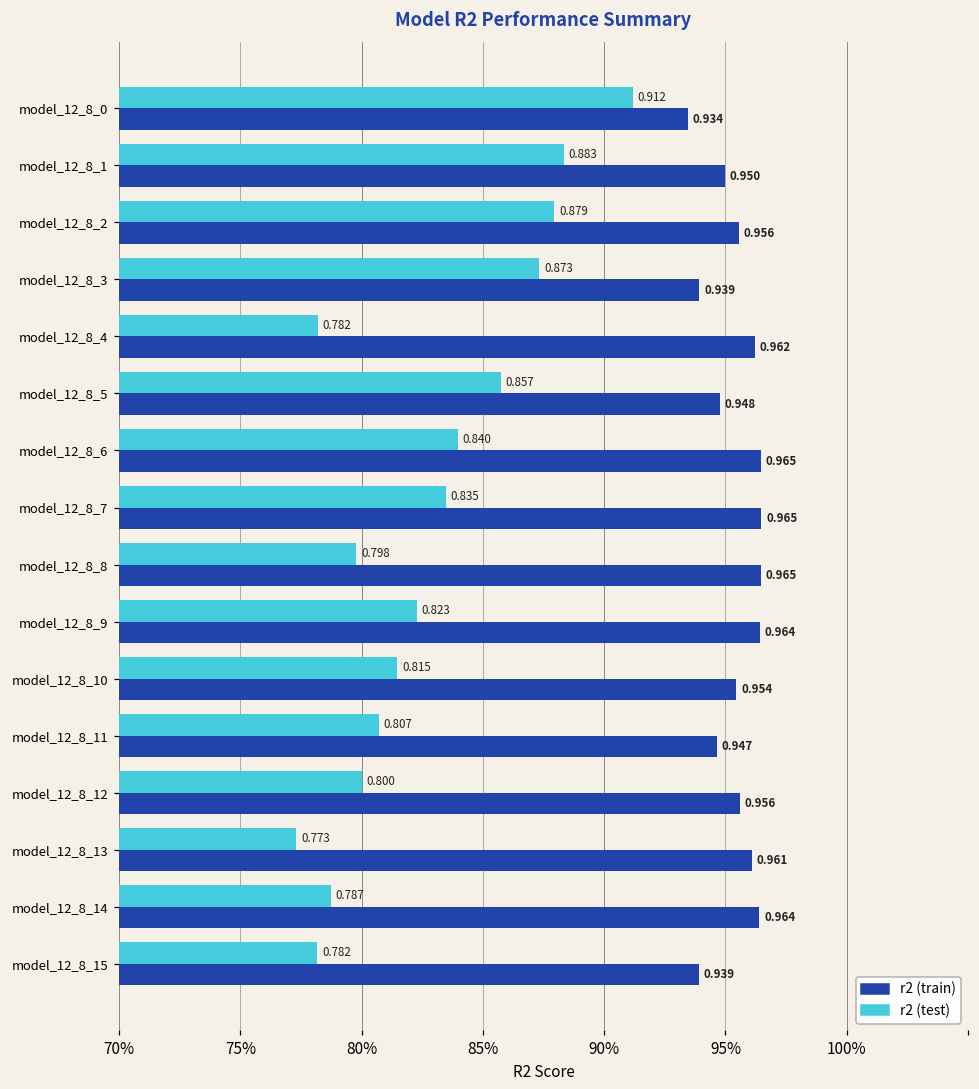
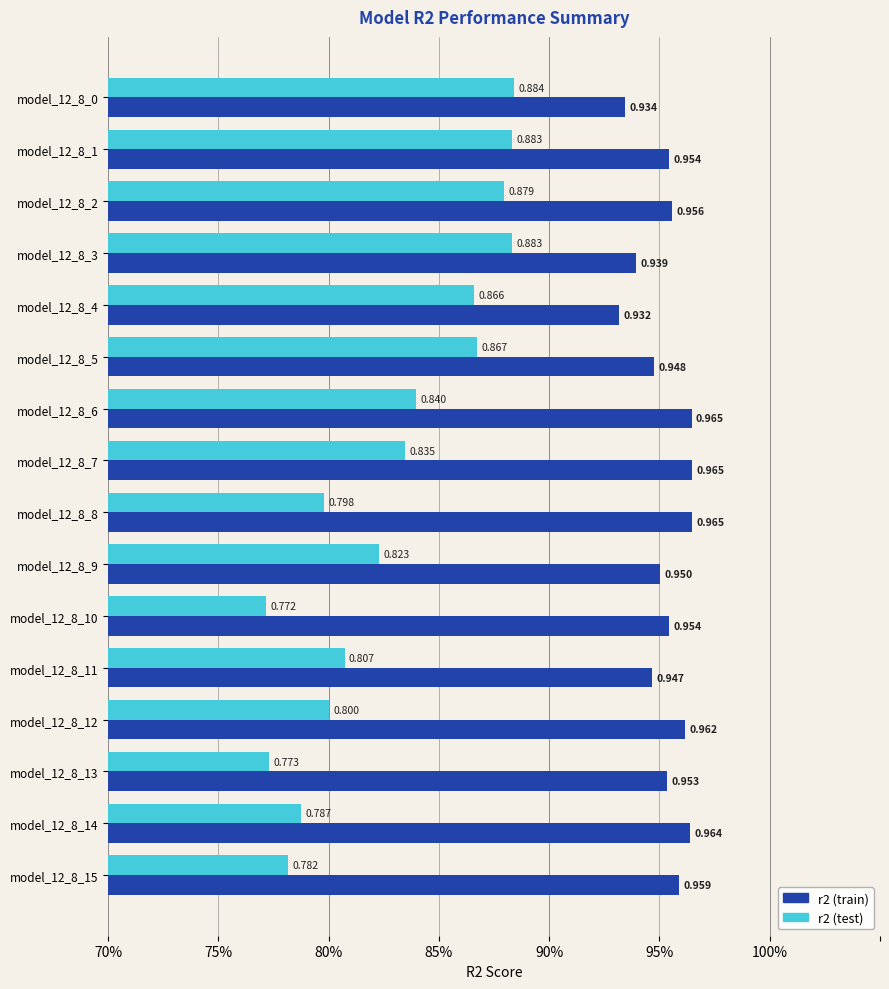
r2 (test), model_12_8_0: 0.912 -> 0.884
r2 (train), model_12_8_1: 0.950 -> 0.954
r2 (test), model_12_8_3: 0.873 -> 0.883
r2 (test), model_12_8_4: 0.782 -> 0.866
r2 (train), model_12_8_4: 0.962 -> 0.932
r2 (test), model_12_8_5: 0.857 -> 0.867
r2 (train), model_12_8_9: 0.964 -> 0.950
r2 (test), model_12_8_10: 0.815 -> 0.772
r2 (train), model_12_8_12: 0.956 -> 0.962
r2 (train), model_12_8_13: 0.961 -> 0.953
r2 (train), model_12_8_15: 0.939 -> 0.959
